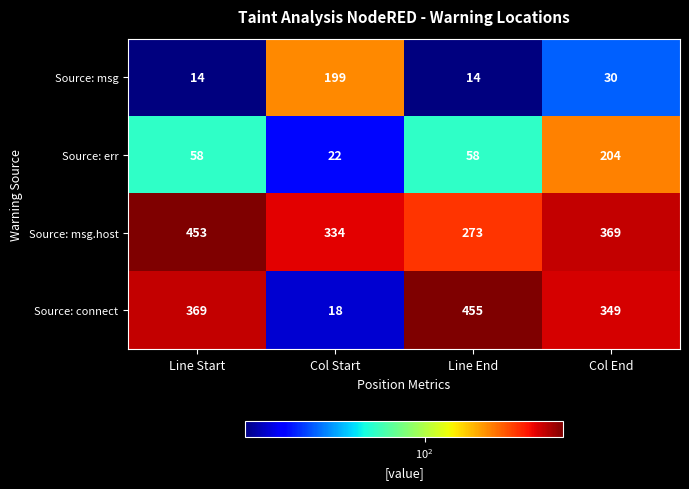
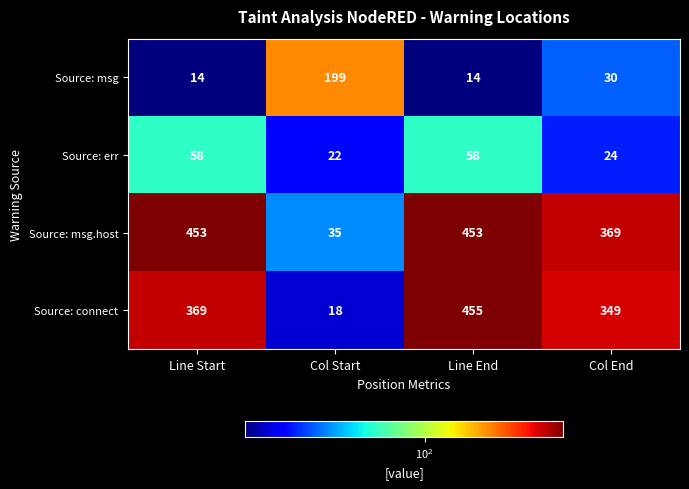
Source: err, Col End: 204 -> 24
Source: msg.host, Col Start: 334 -> 35
Source: msg.host, Line End: 273 -> 453
